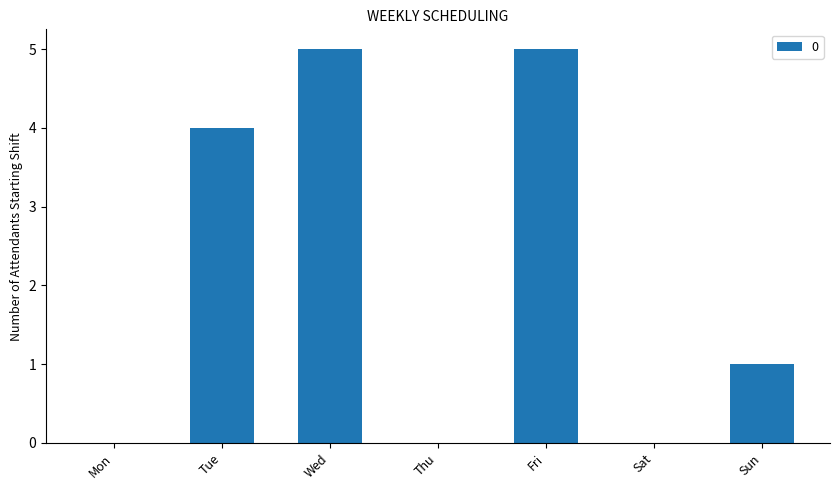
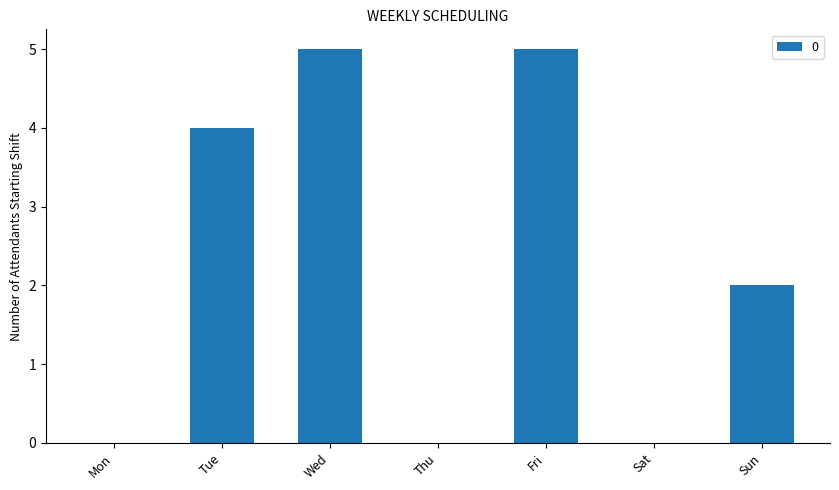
Sun: 1 -> 2
